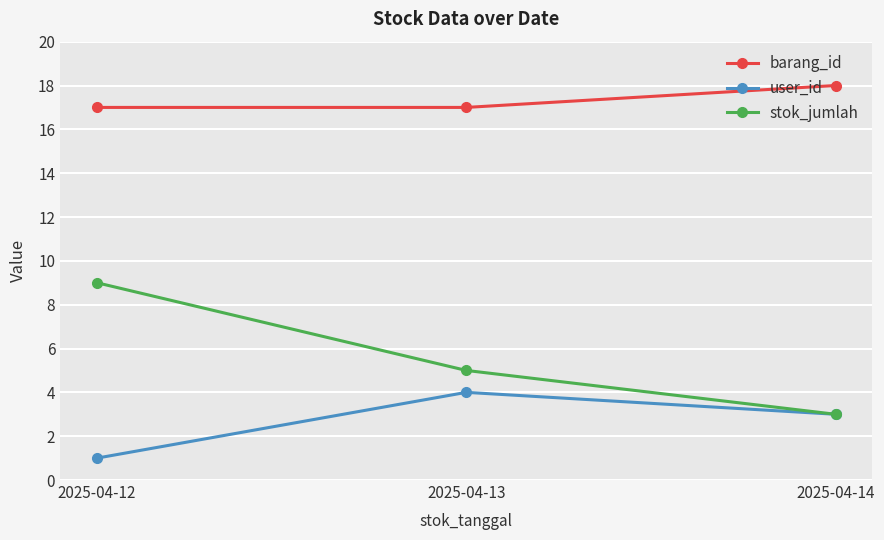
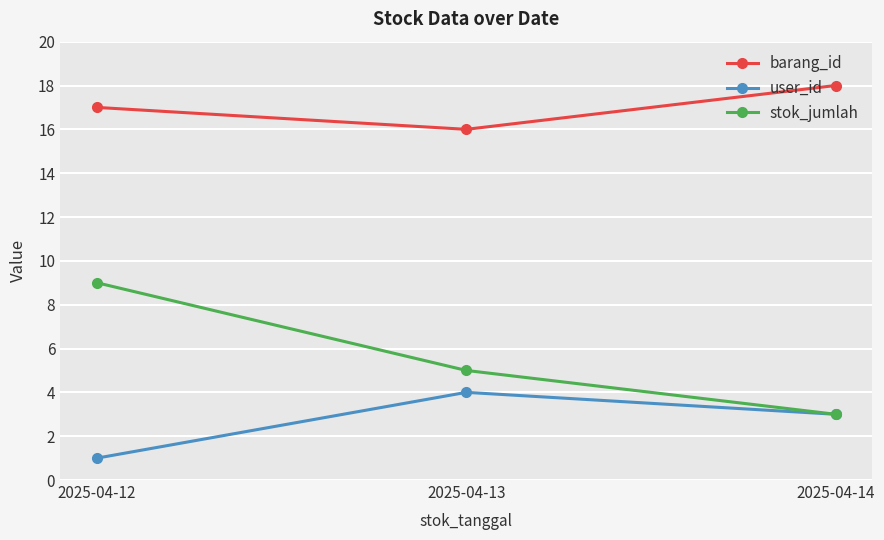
barang_id, 2025-04-13: 17 -> 16
